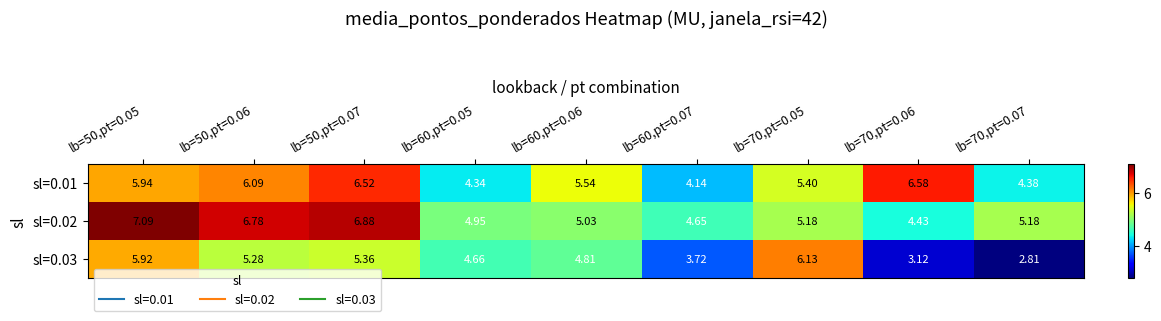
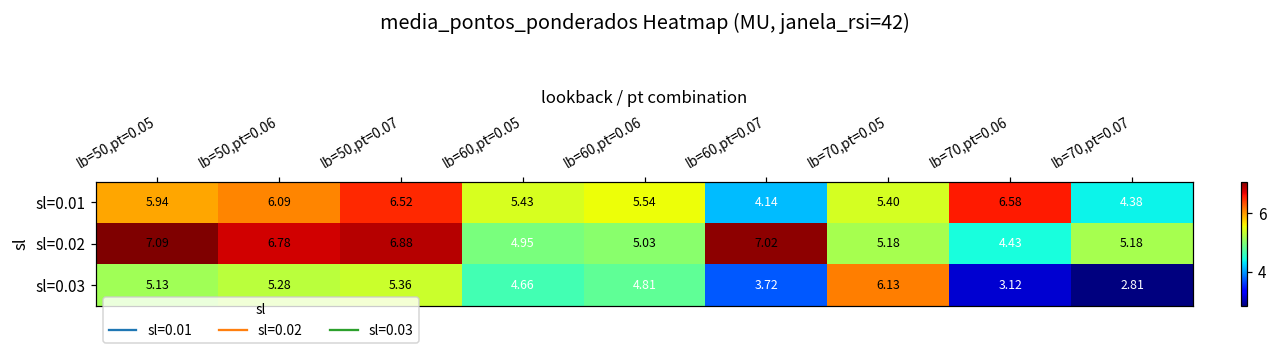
sl=0.01, lb=60,pt=0.05: 4.34 -> 5.43
sl=0.02, lb=60,pt=0.07: 4.65 -> 7.02
sl=0.03, lb=50,pt=0.05: 5.92 -> 5.13
